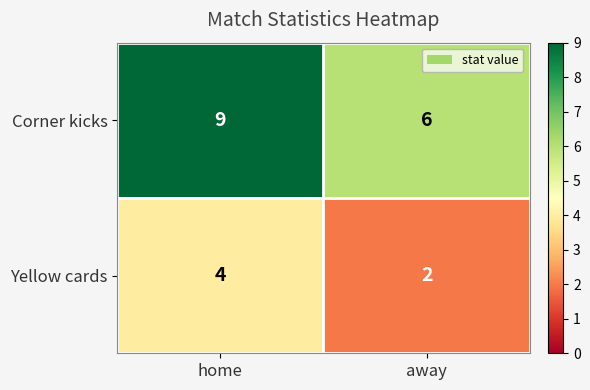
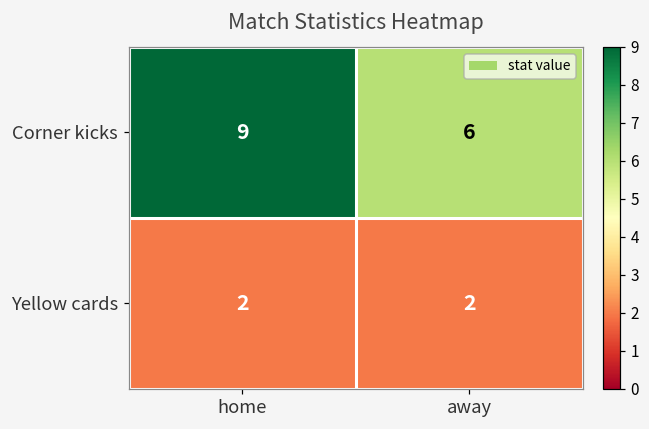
Yellow cards, home: 4 -> 2
